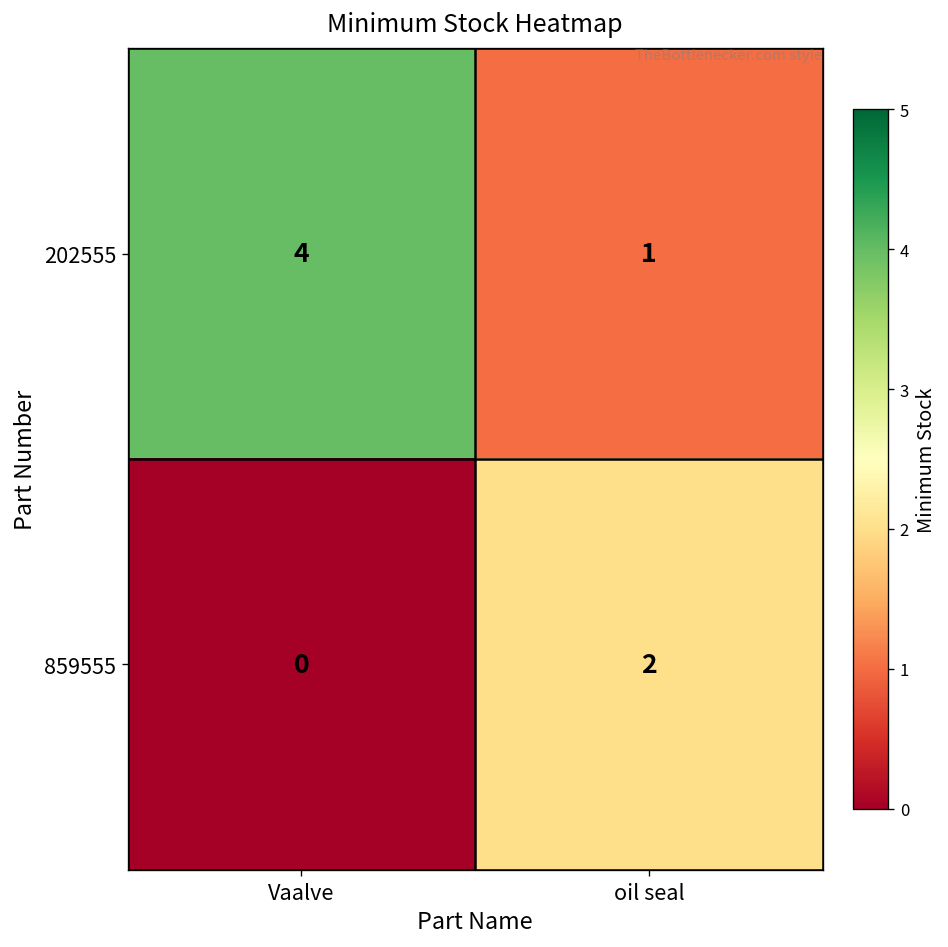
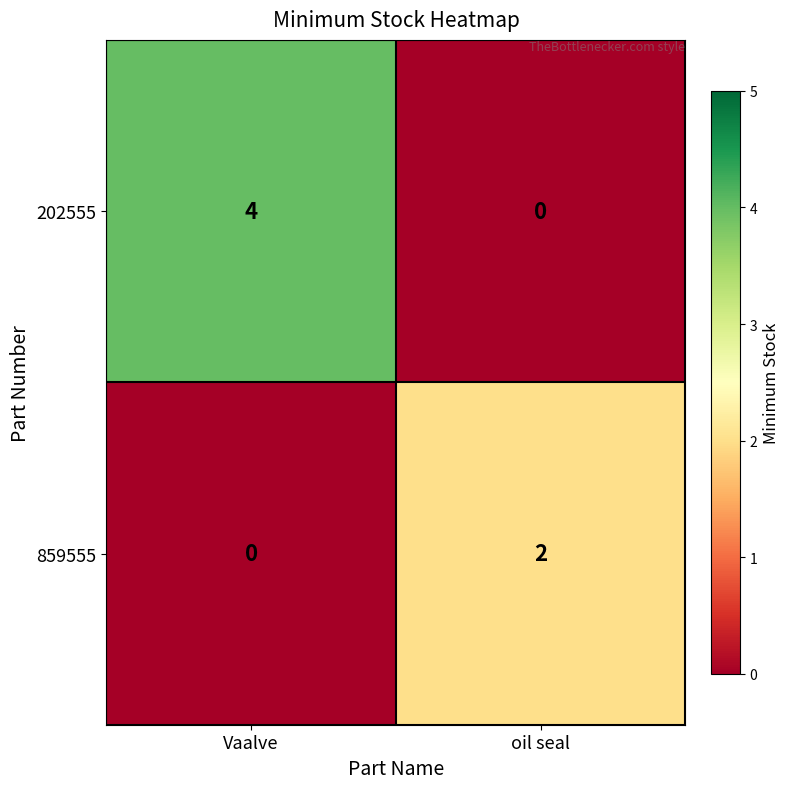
202555, oil seal: 1 -> 0
